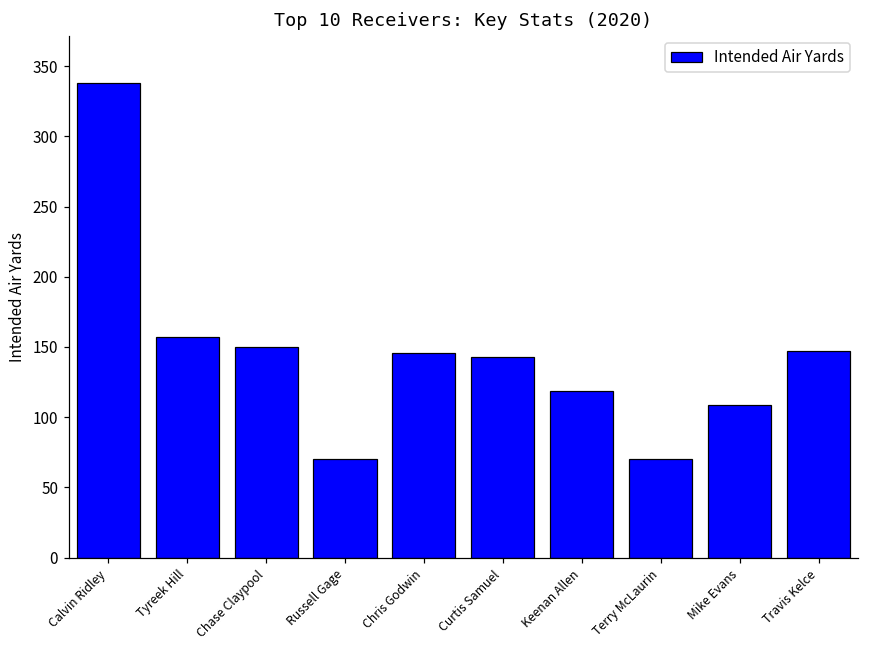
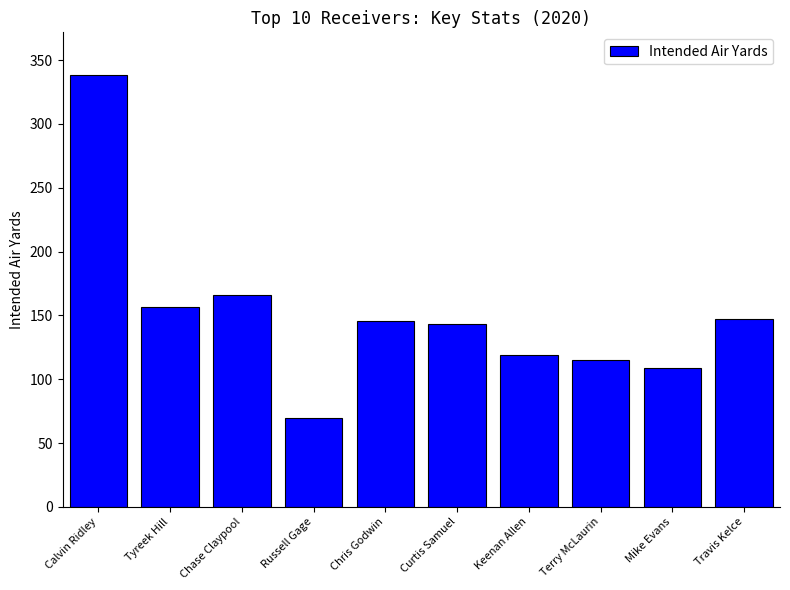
Chase Claypool: 150 -> 166
Terry McLaurin: 70 -> 115
